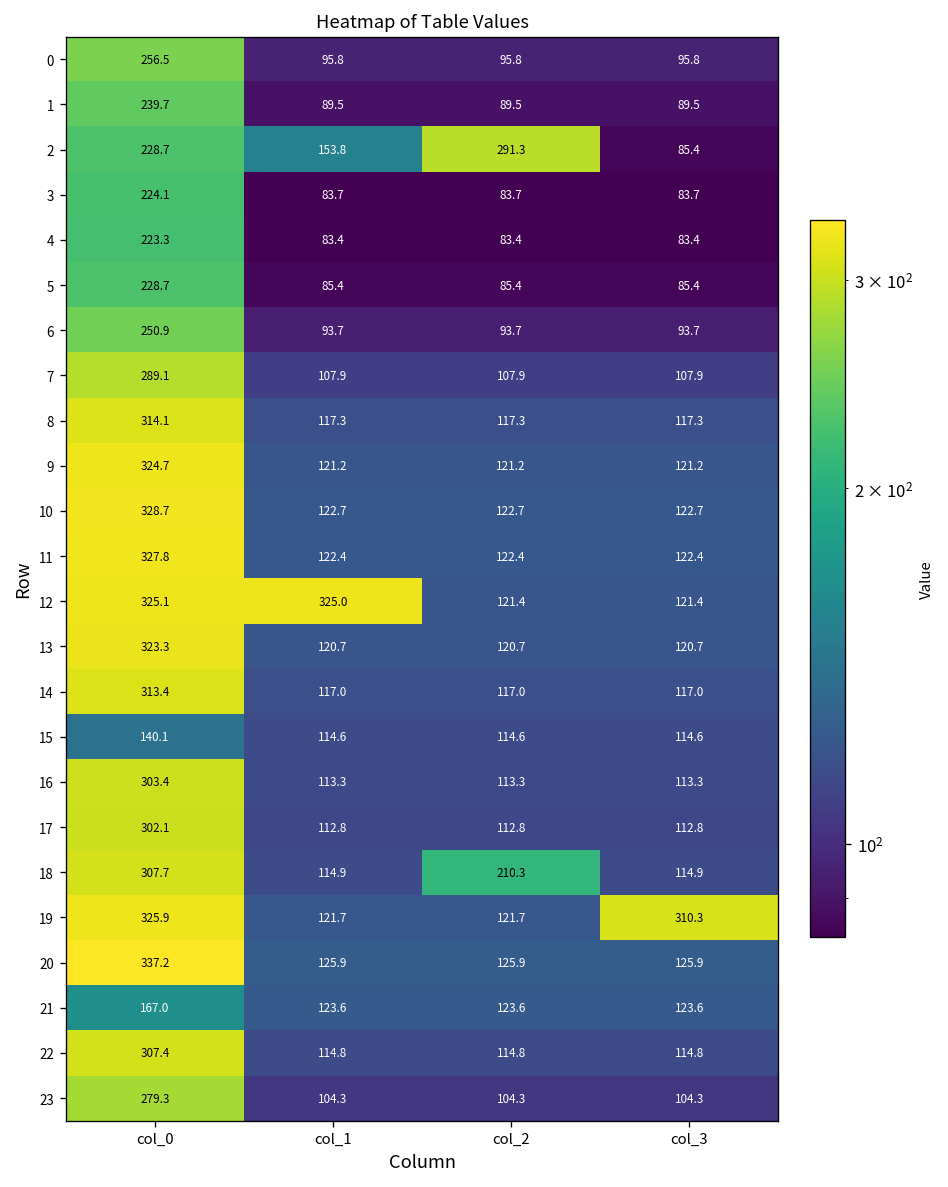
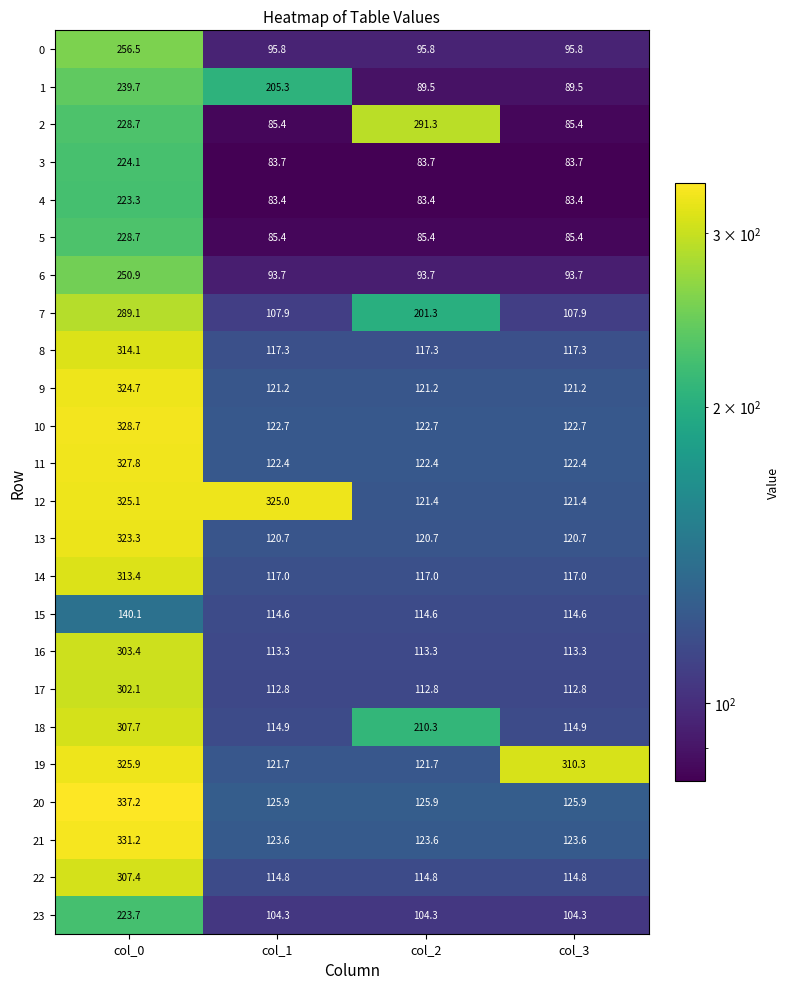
1, col_1: 89.5 -> 205.3
2, col_1: 153.8 -> 85.4
7, col_2: 107.9 -> 201.3
21, col_0: 167.0 -> 331.2
23, col_0: 279.3 -> 223.7
